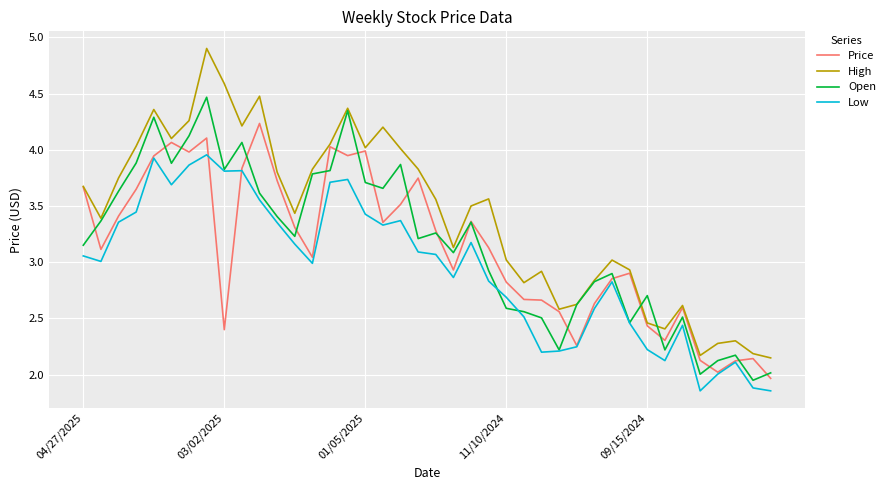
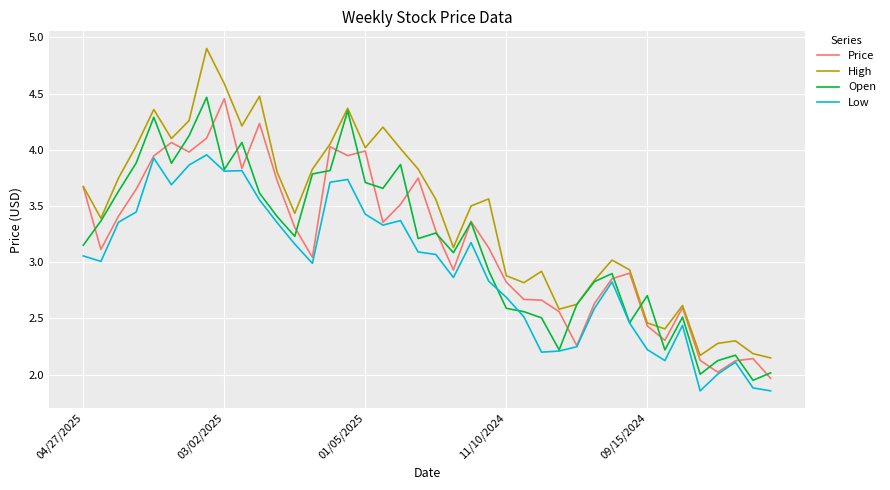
Price, 03/02/2025: 2.40 -> 4.45
High, 11/10/2024: 3.02 -> 2.88
